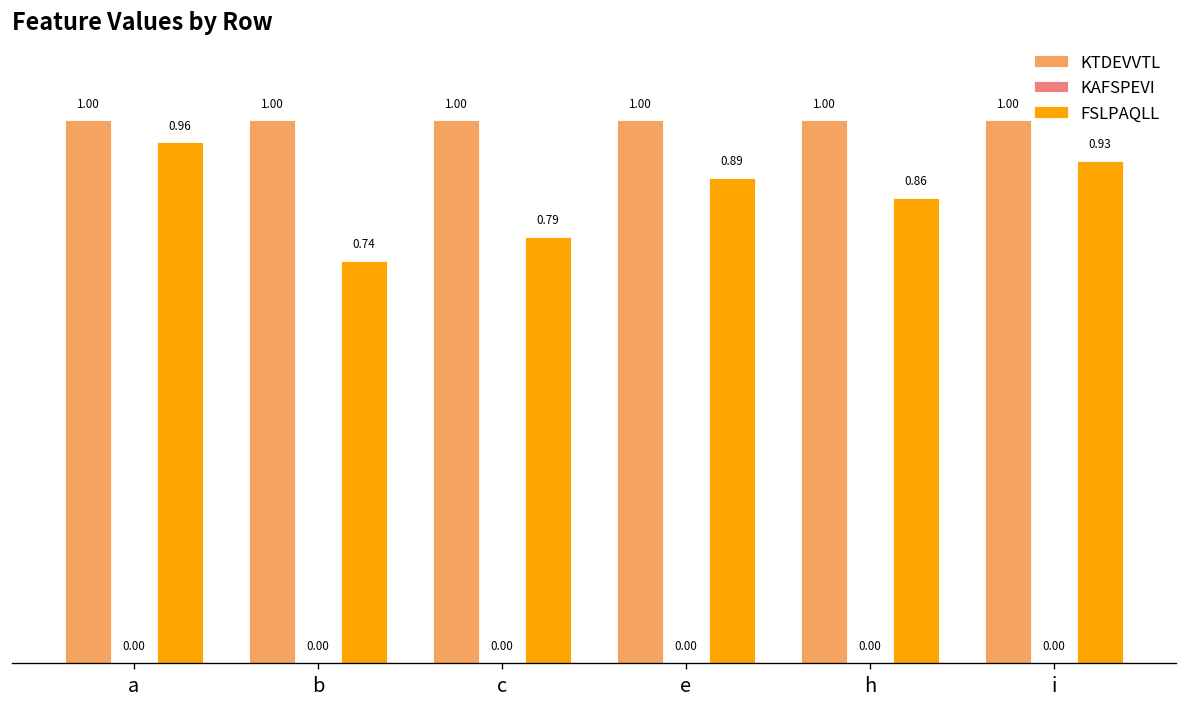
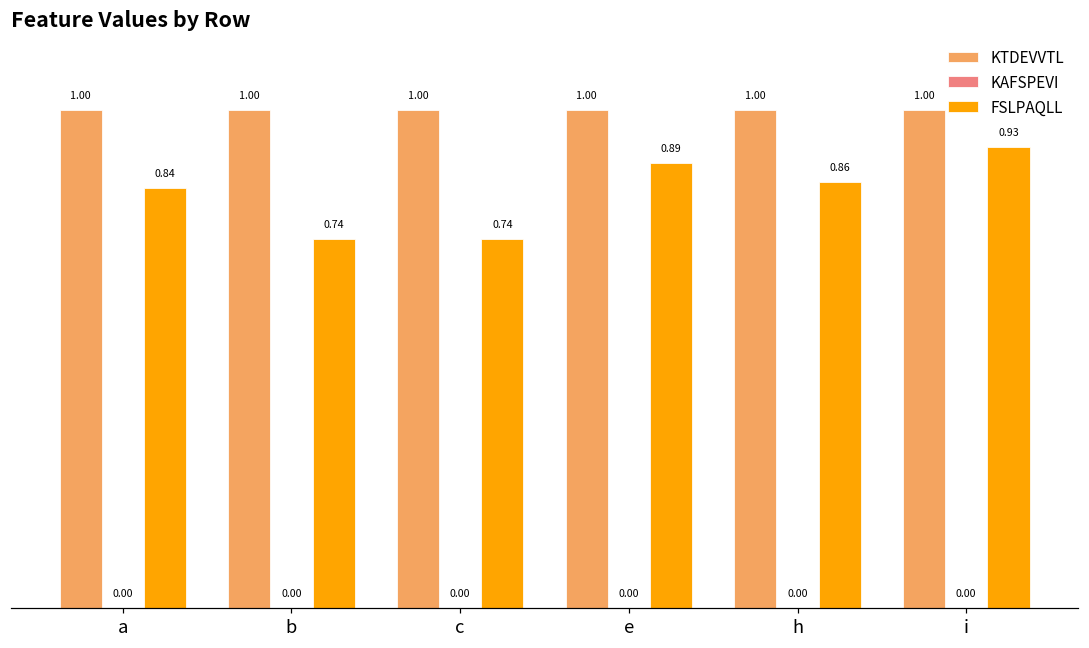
FSLPAQLL, a: 0.96 -> 0.84
FSLPAQLL, c: 0.79 -> 0.74
